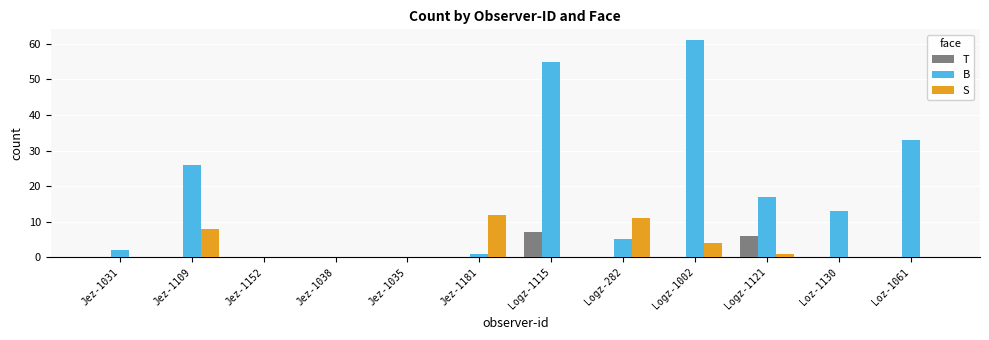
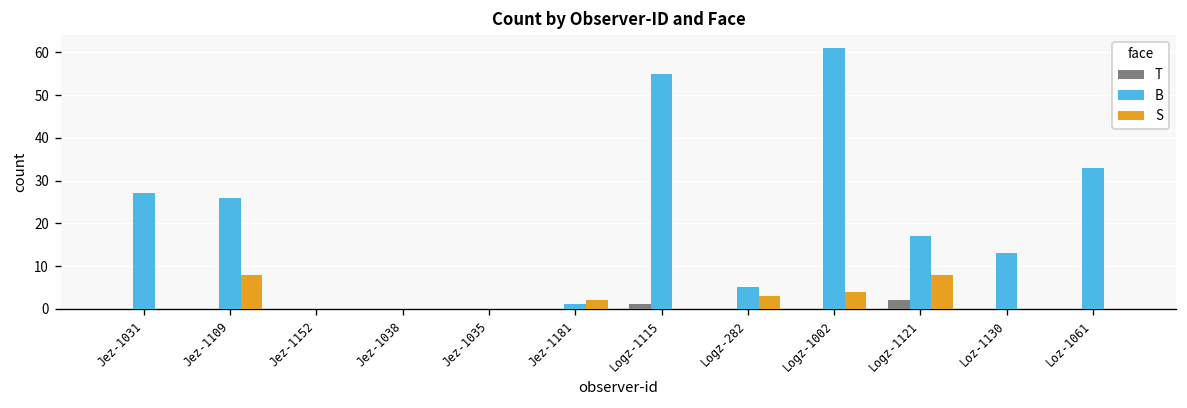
B, Jez-1031: 2 -> 27
S, Jez-1181: 12 -> 2
T, Logz-1115: 7 -> 1
S, Logz-282: 11 -> 3
T, Logz-1121: 6 -> 2
S, Logz-1121: 1 -> 8
